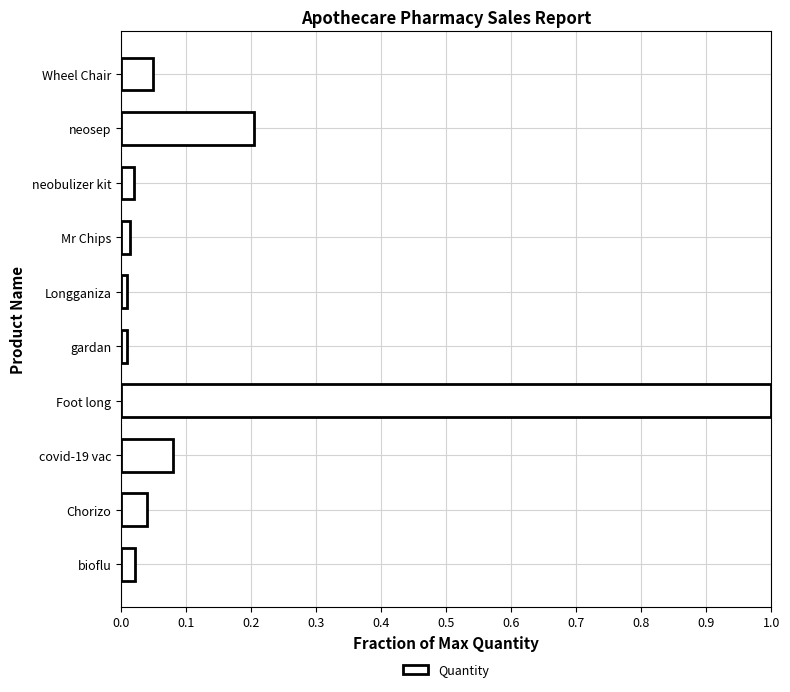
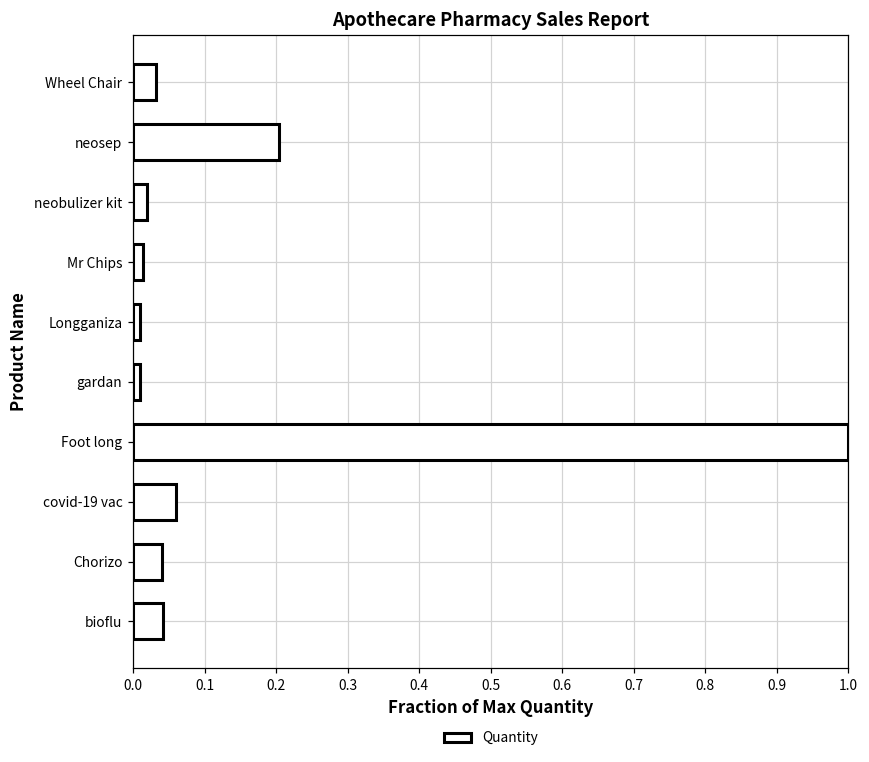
Wheel Chair: 0.05 -> 0.03
covid-19 vac: 0.08 -> 0.06
bioflu: 0.02 -> 0.04
